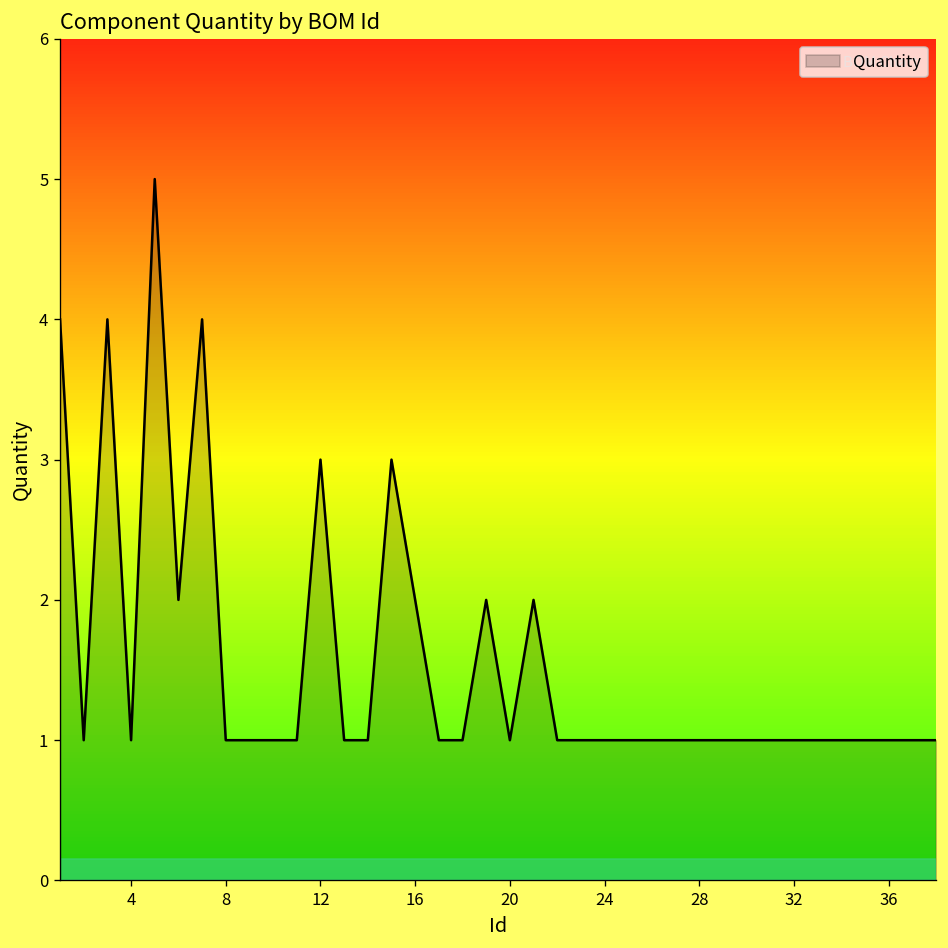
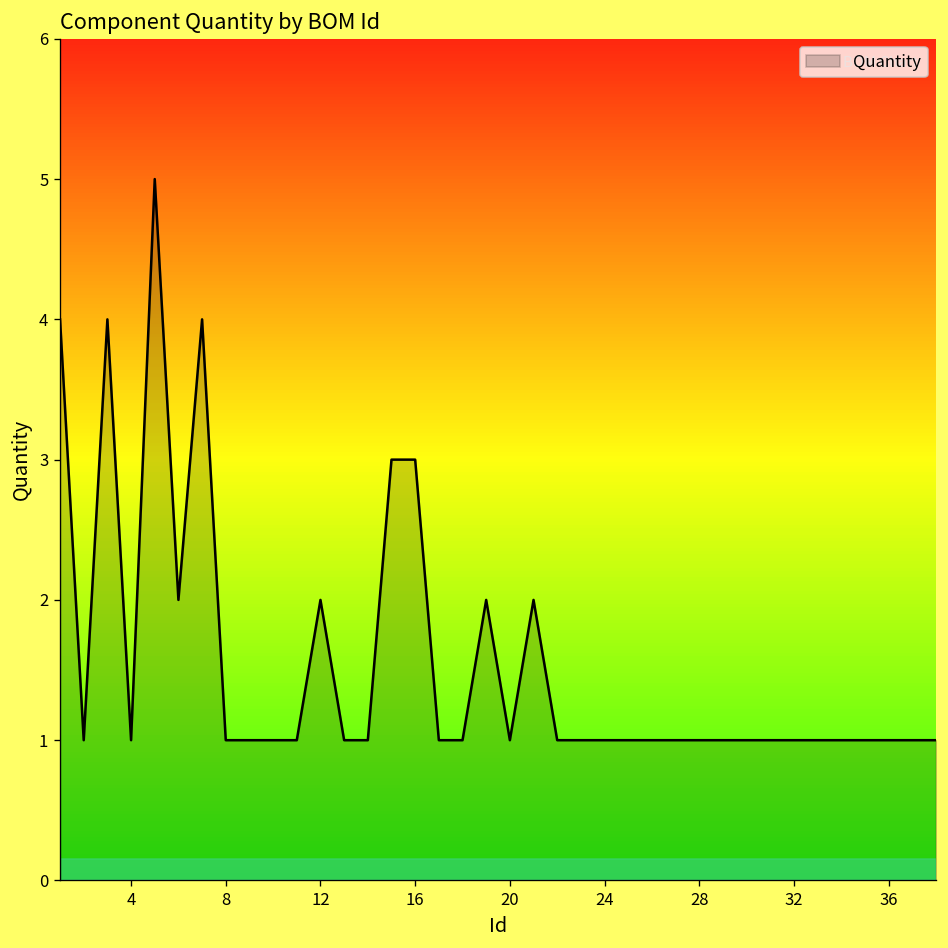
12: 3 -> 2
16: 2 -> 3
